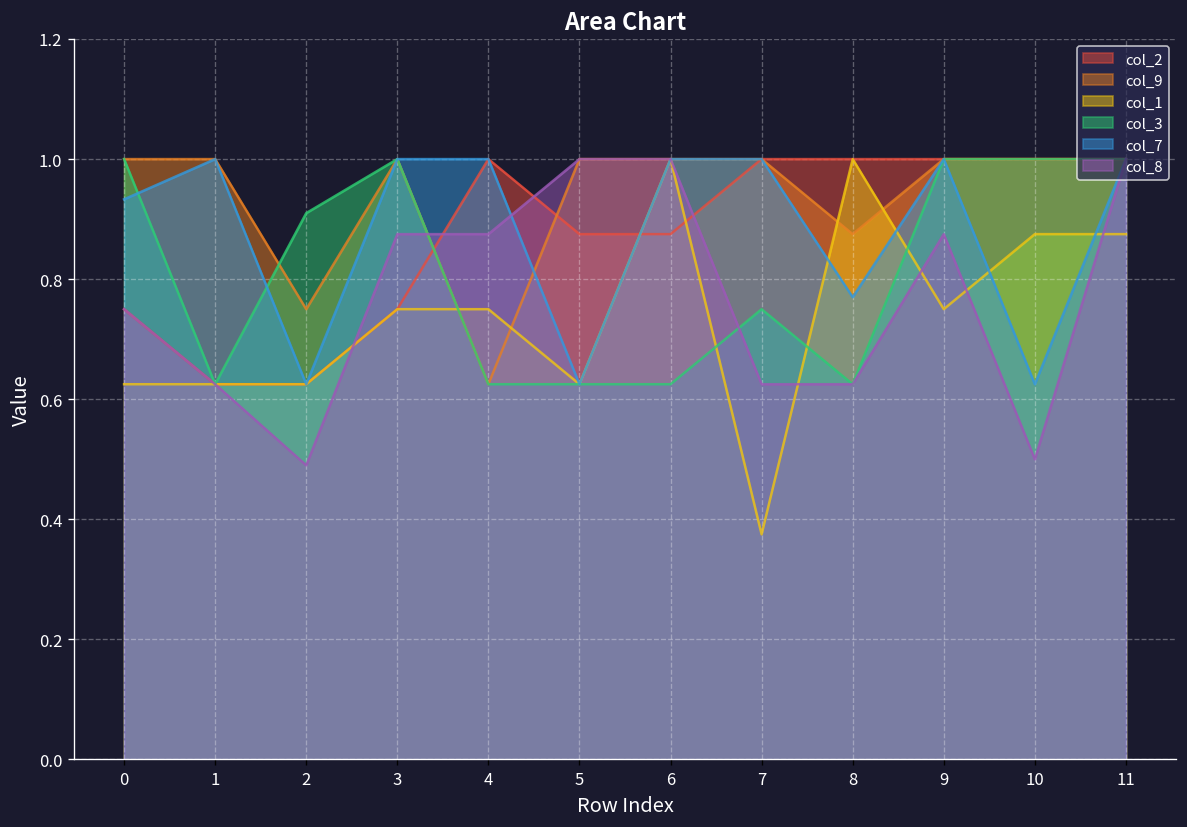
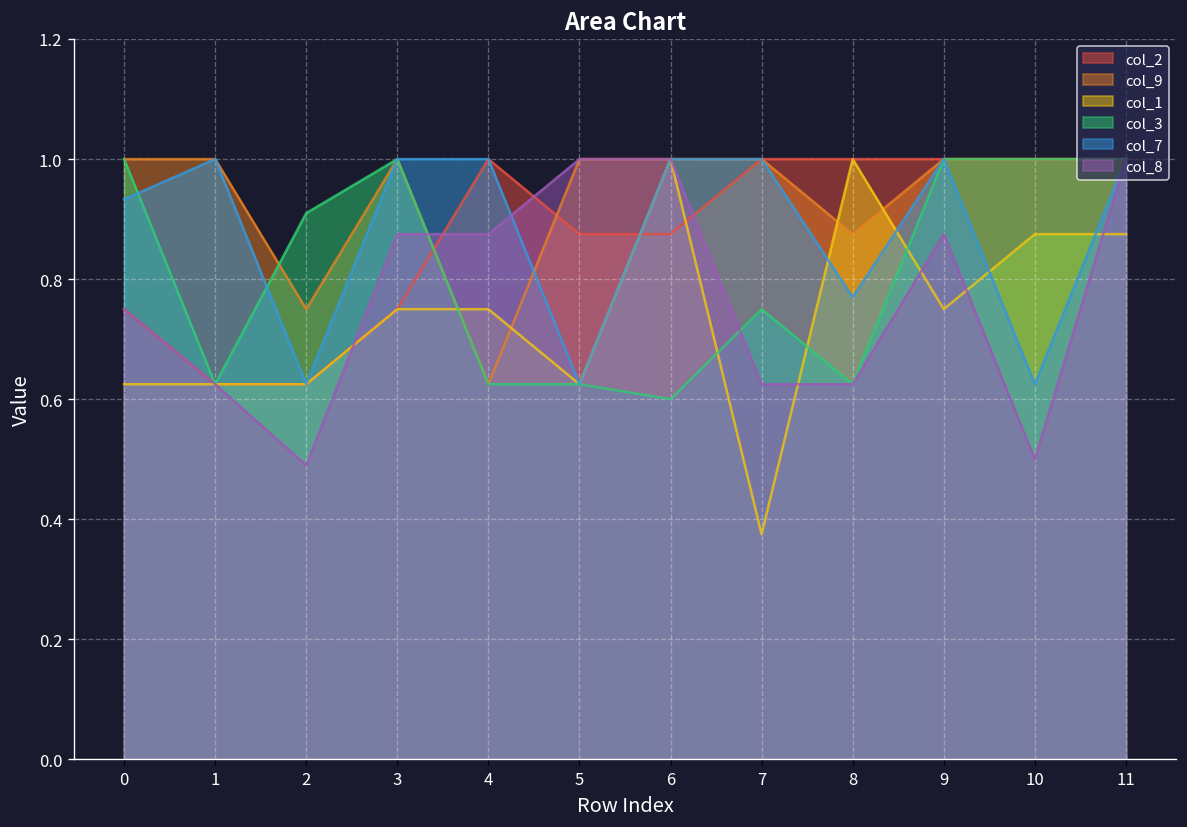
col_3, 6: 0.63 -> 0.60
